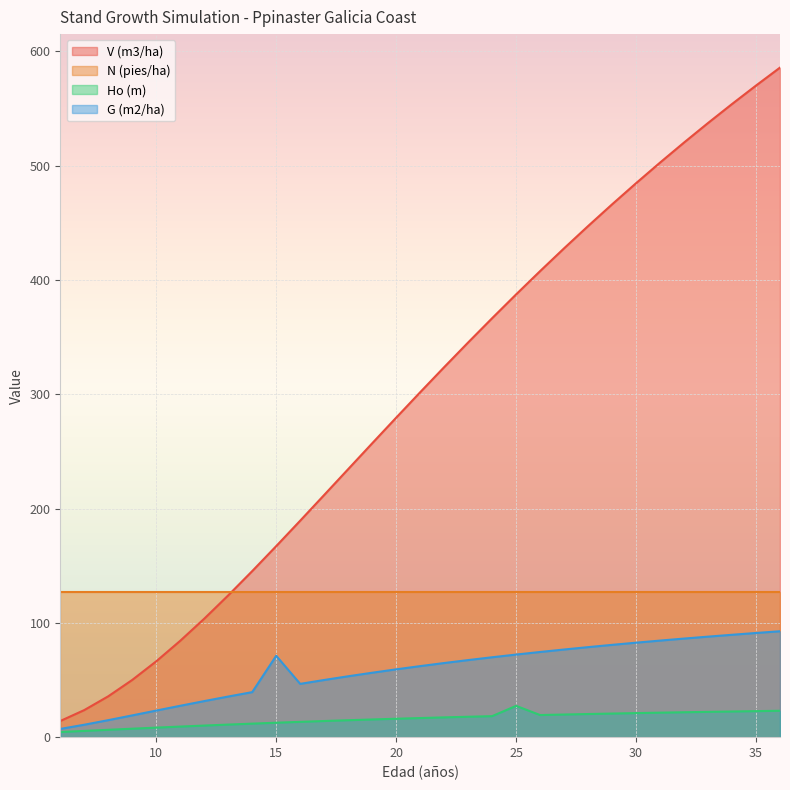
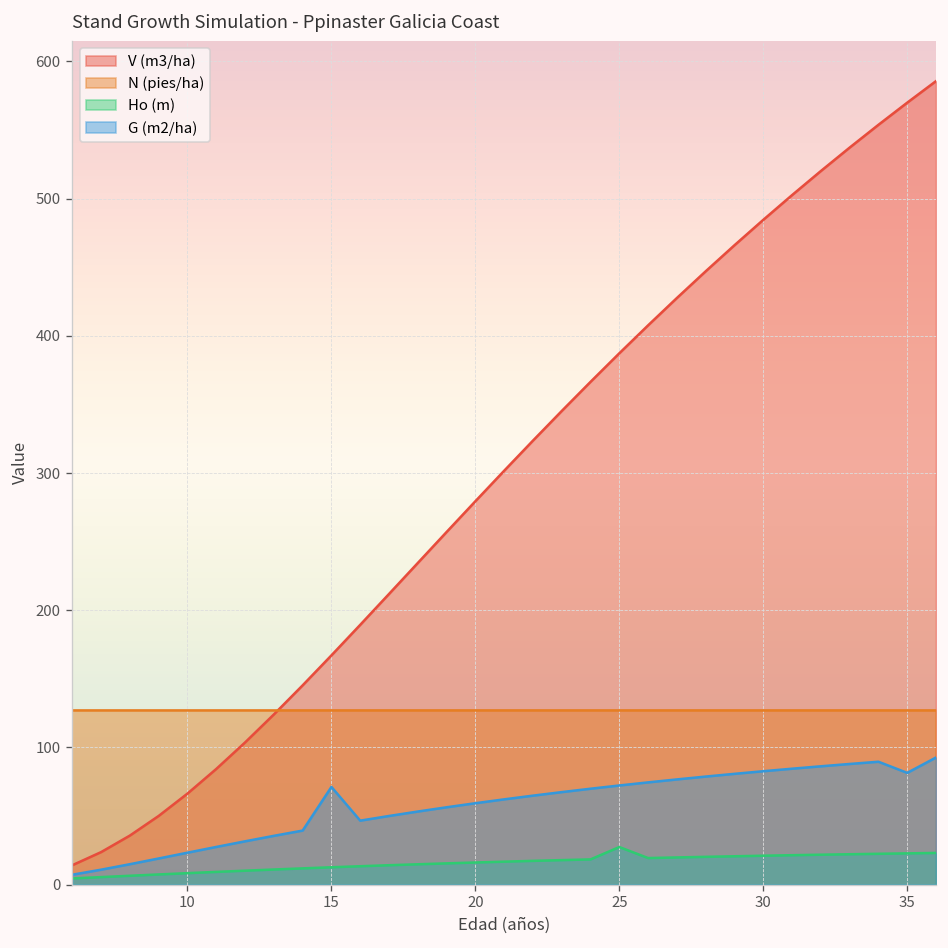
G (m2/ha), 35: 91 -> 81
